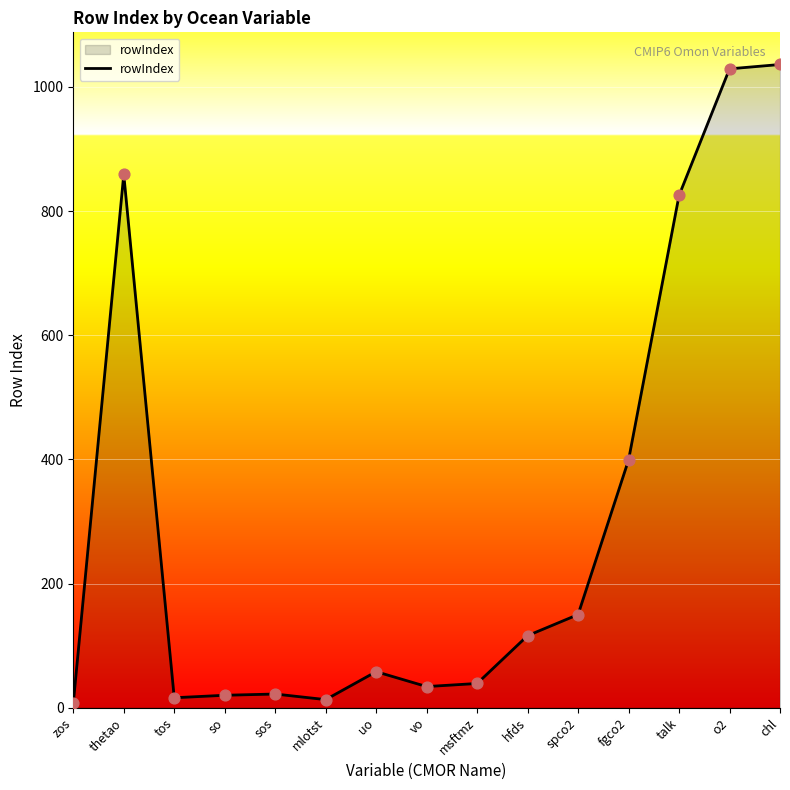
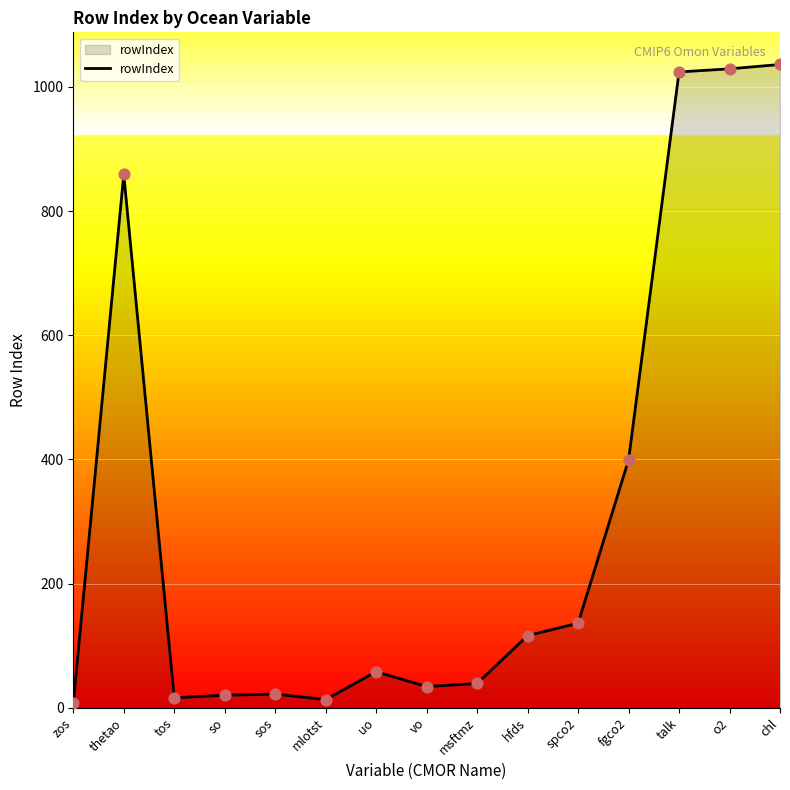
spco2: 150 -> 140
talk: 830 -> 1020
